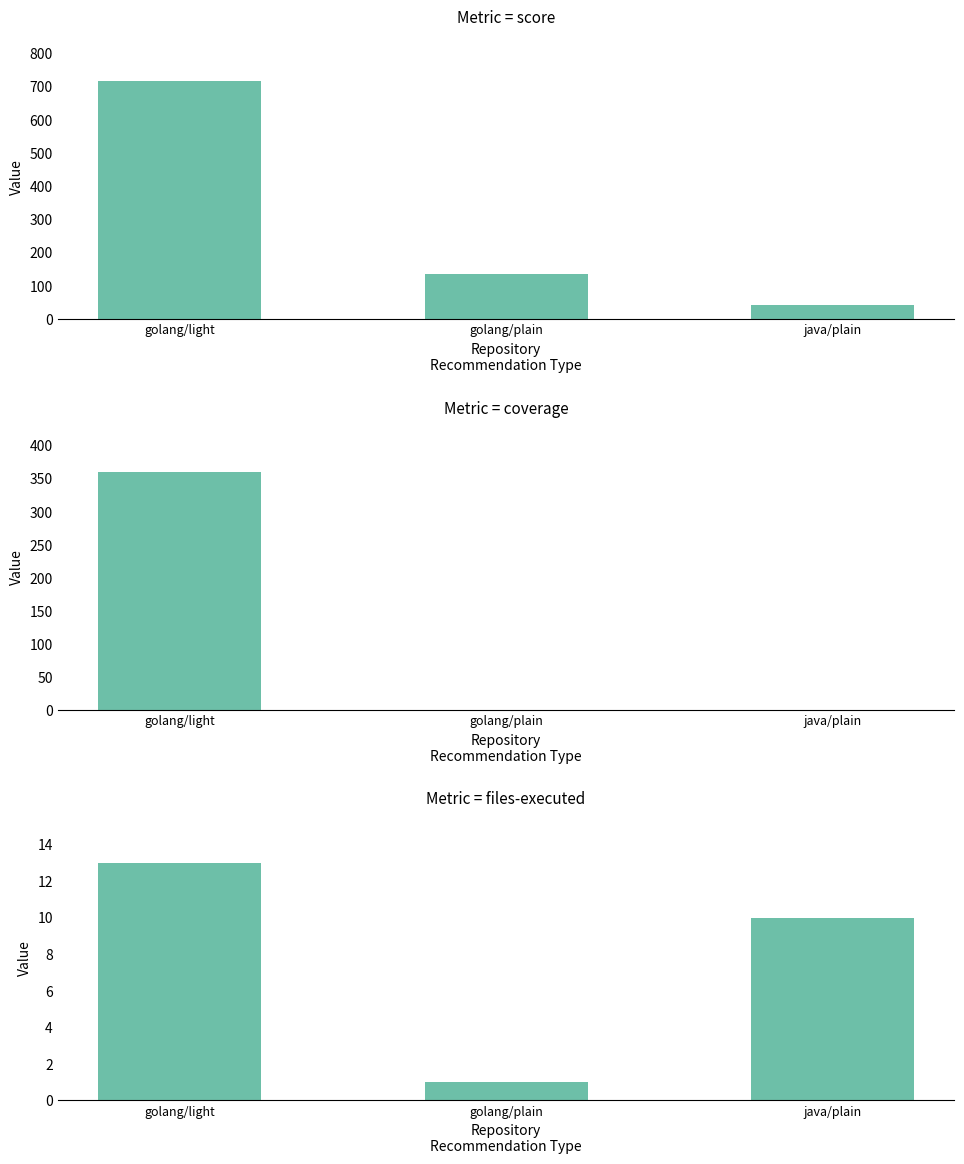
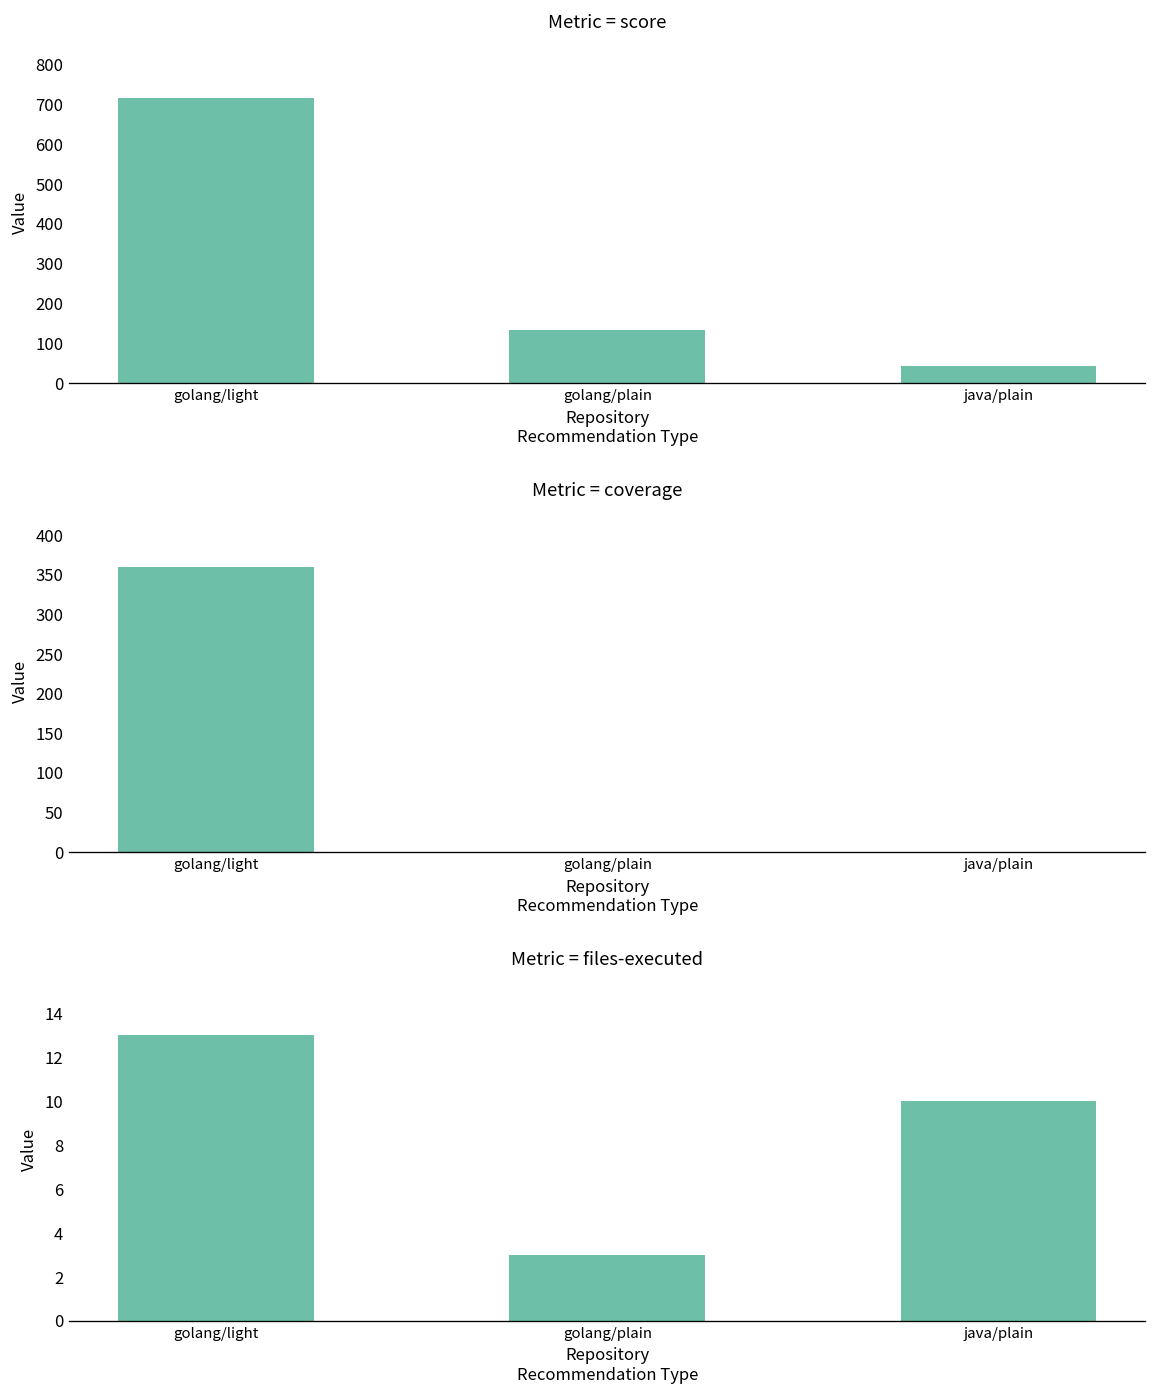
Metric = files-executed, golang/plain: 1 -> 3
